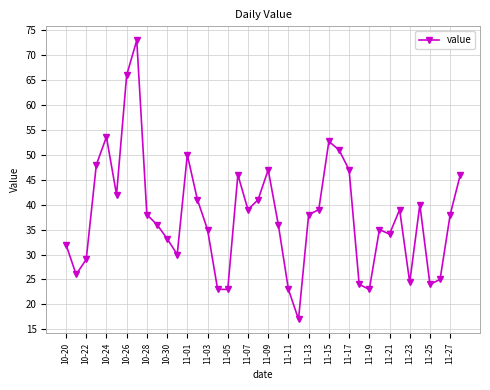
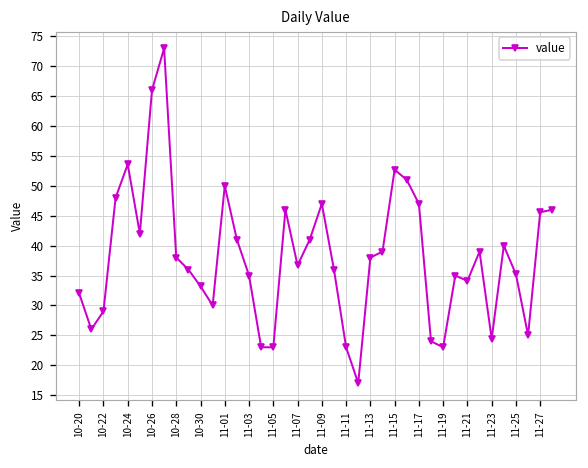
11-07: 39 -> 37
11-25: 24 -> 35
11-27: 38 -> 46
